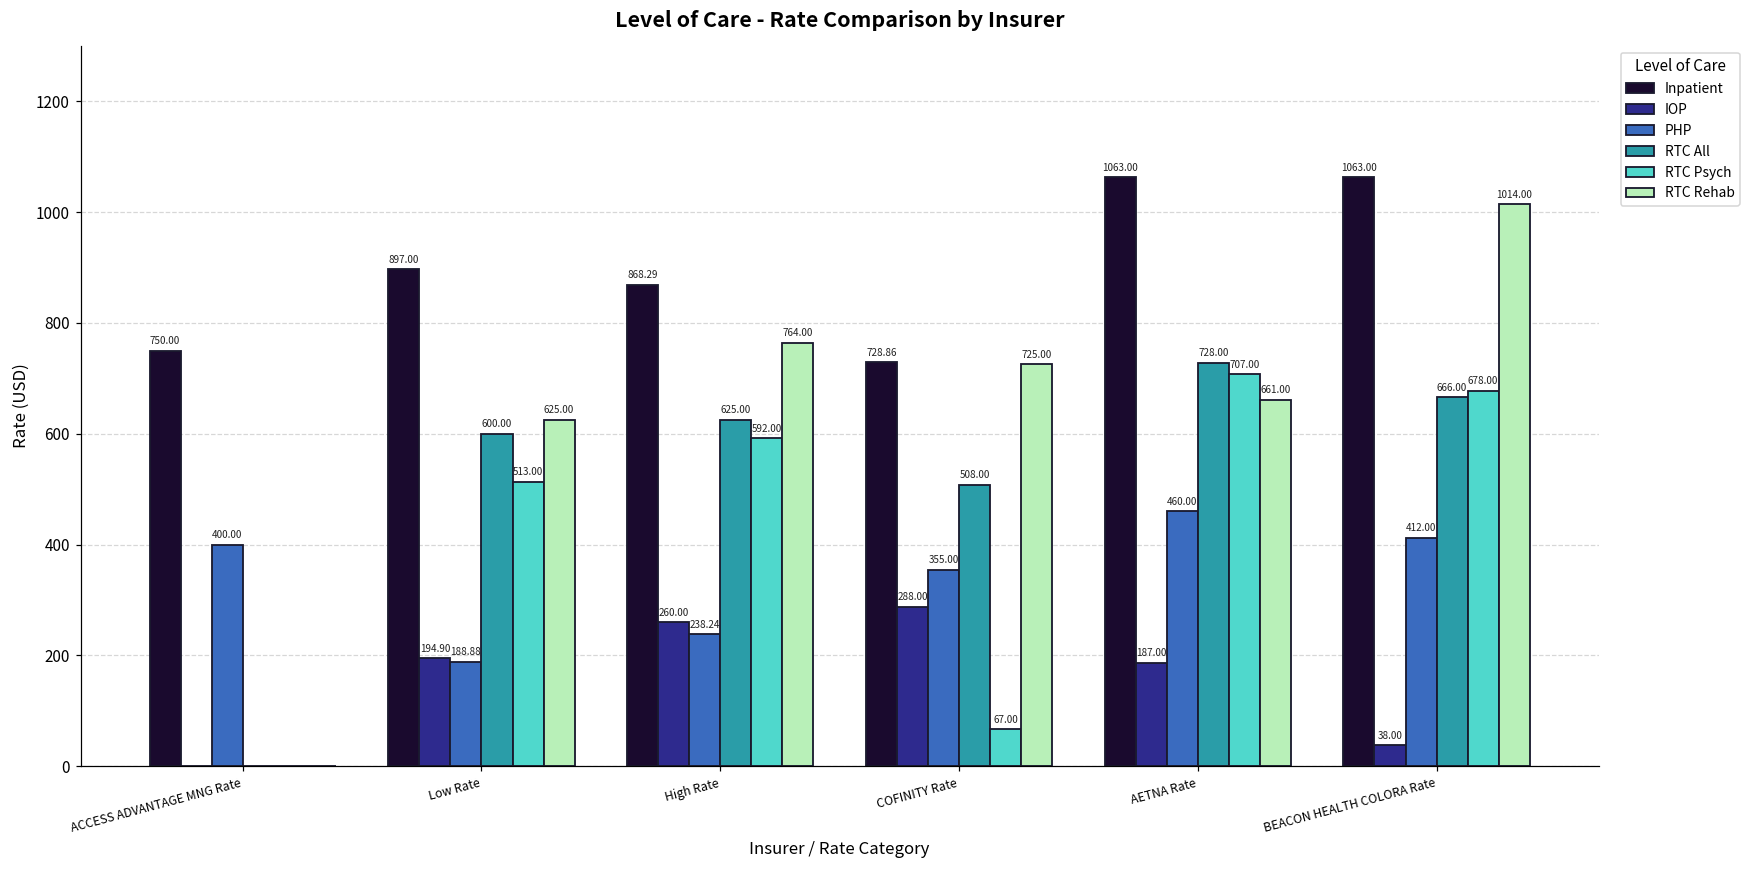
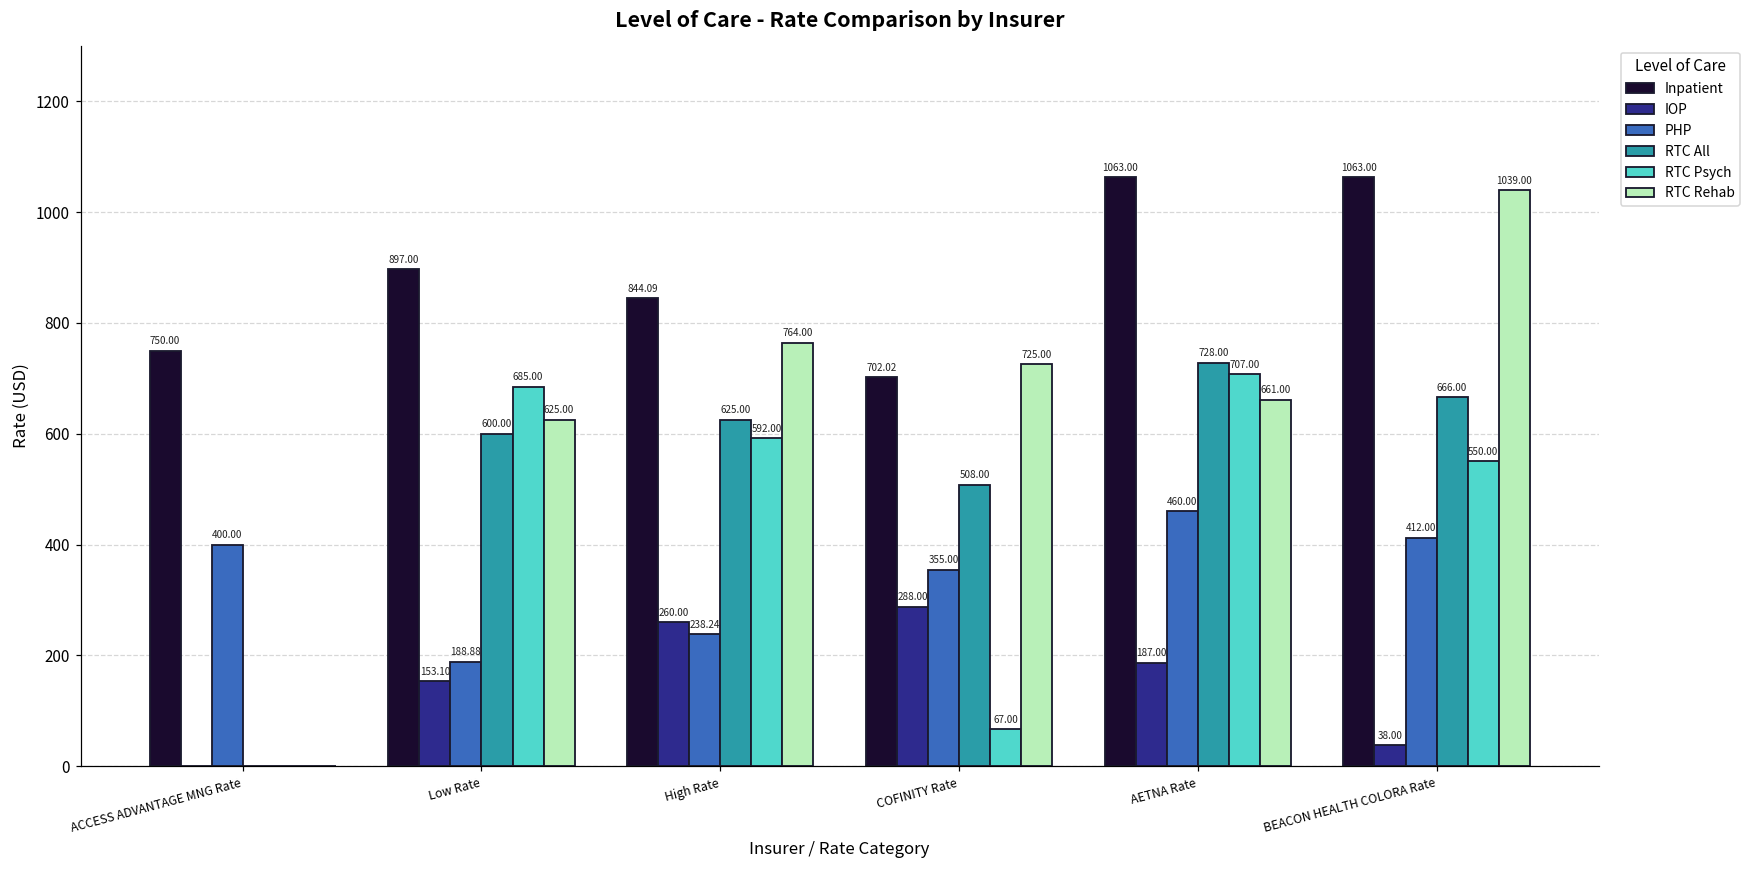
IOP, Low Rate: 194.90 -> 153.10
RTC Psych, Low Rate: 513.00 -> 685.00
Inpatient, High Rate: 868.29 -> 844.09
Inpatient, COFINITY Rate: 728.86 -> 702.02
RTC Psych, BEACON HEALTH COLORA Rate: 678.00 -> 550.00
RTC Rehab, BEACON HEALTH COLORA Rate: 1014.00 -> 1039.00
